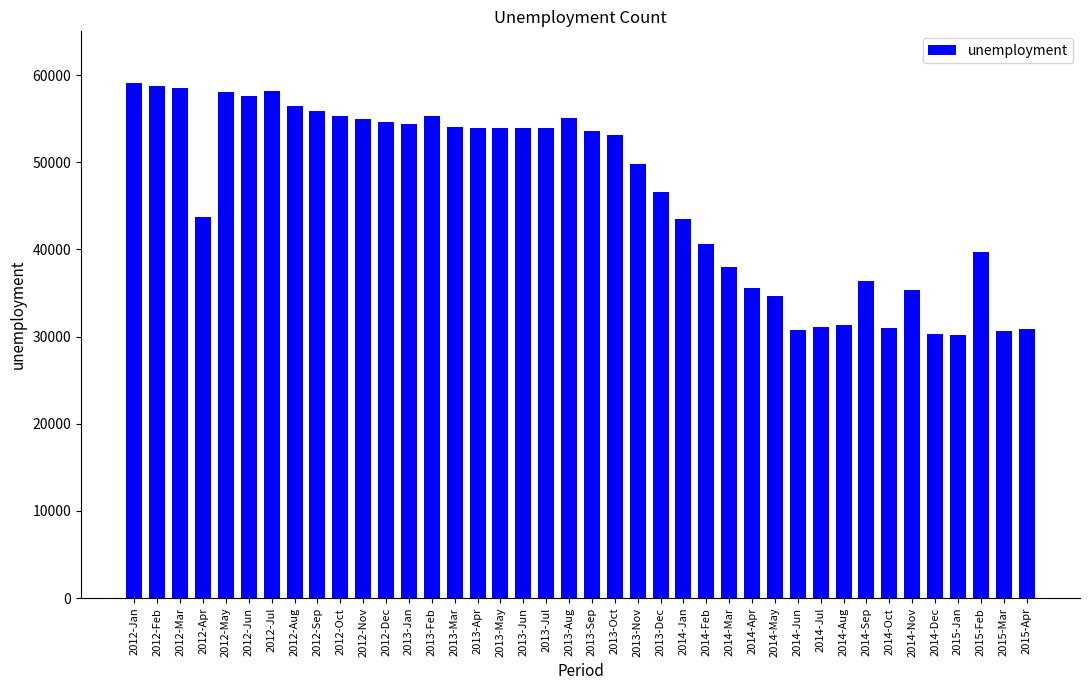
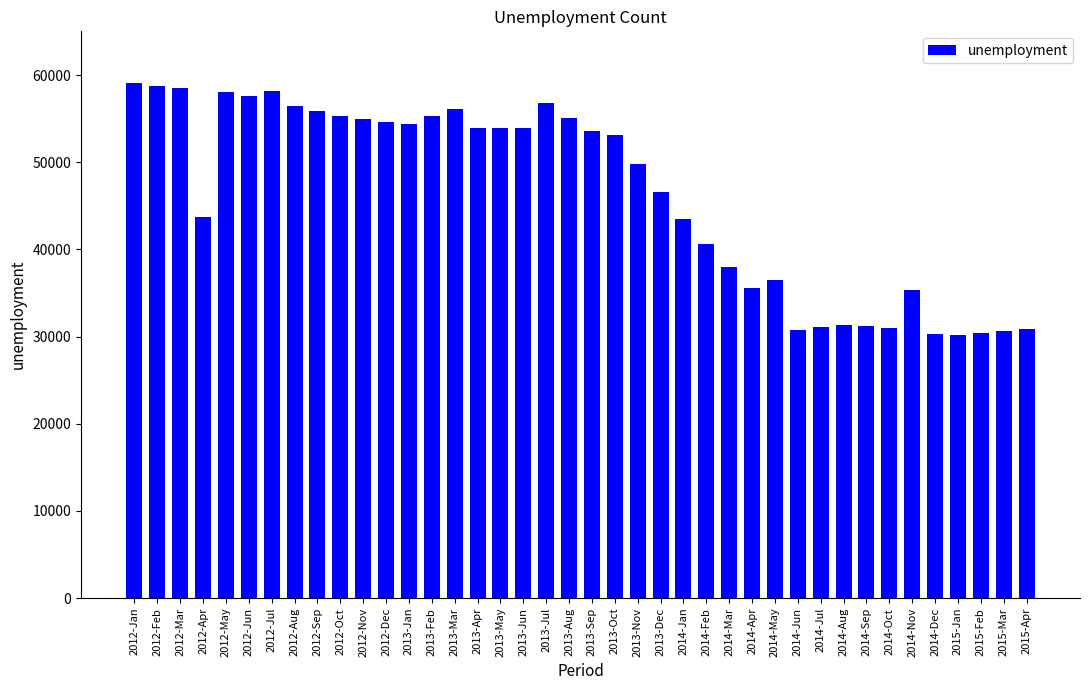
2013-Mar: 54000 -> 56000
2013-Jul: 54000 -> 57000
2014-May: 35000 -> 36000
2014-Sep: 36000 -> 31000
2015-Feb: 40000 -> 30000
